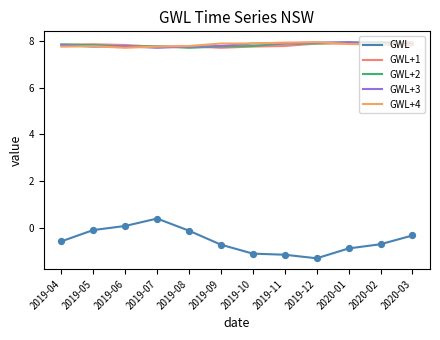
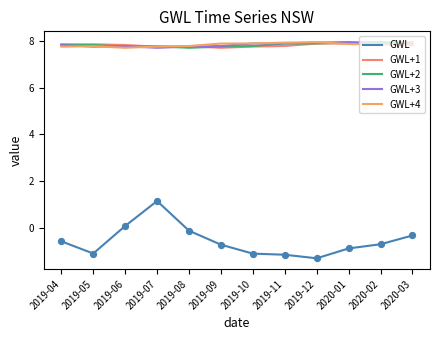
GWL, 2019-05: -0.1 -> -1.1
GWL, 2019-07: 0.4 -> 1.1
